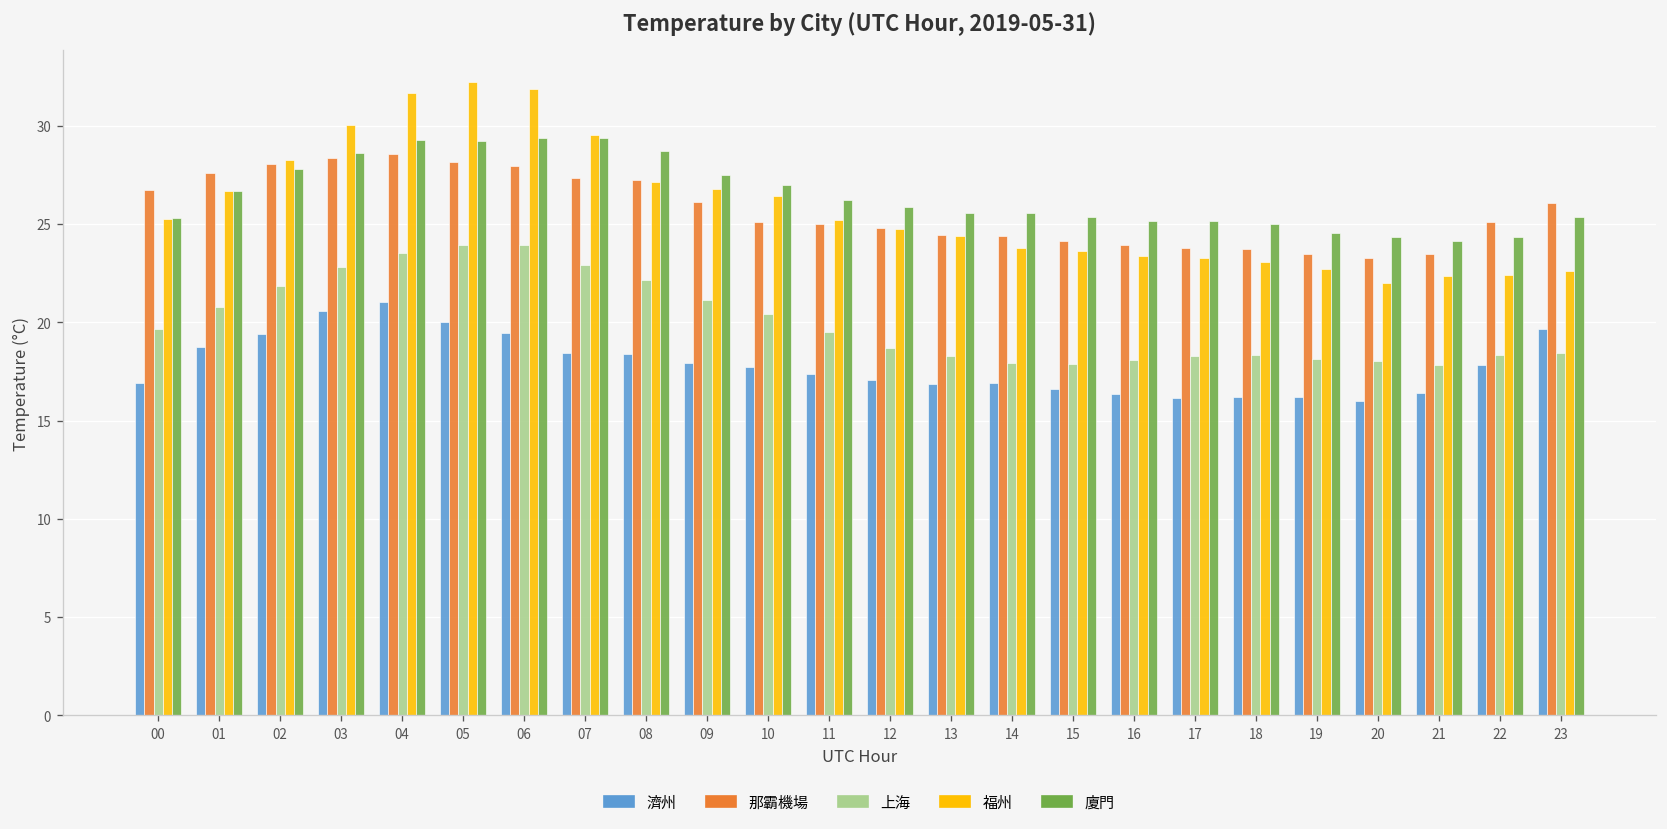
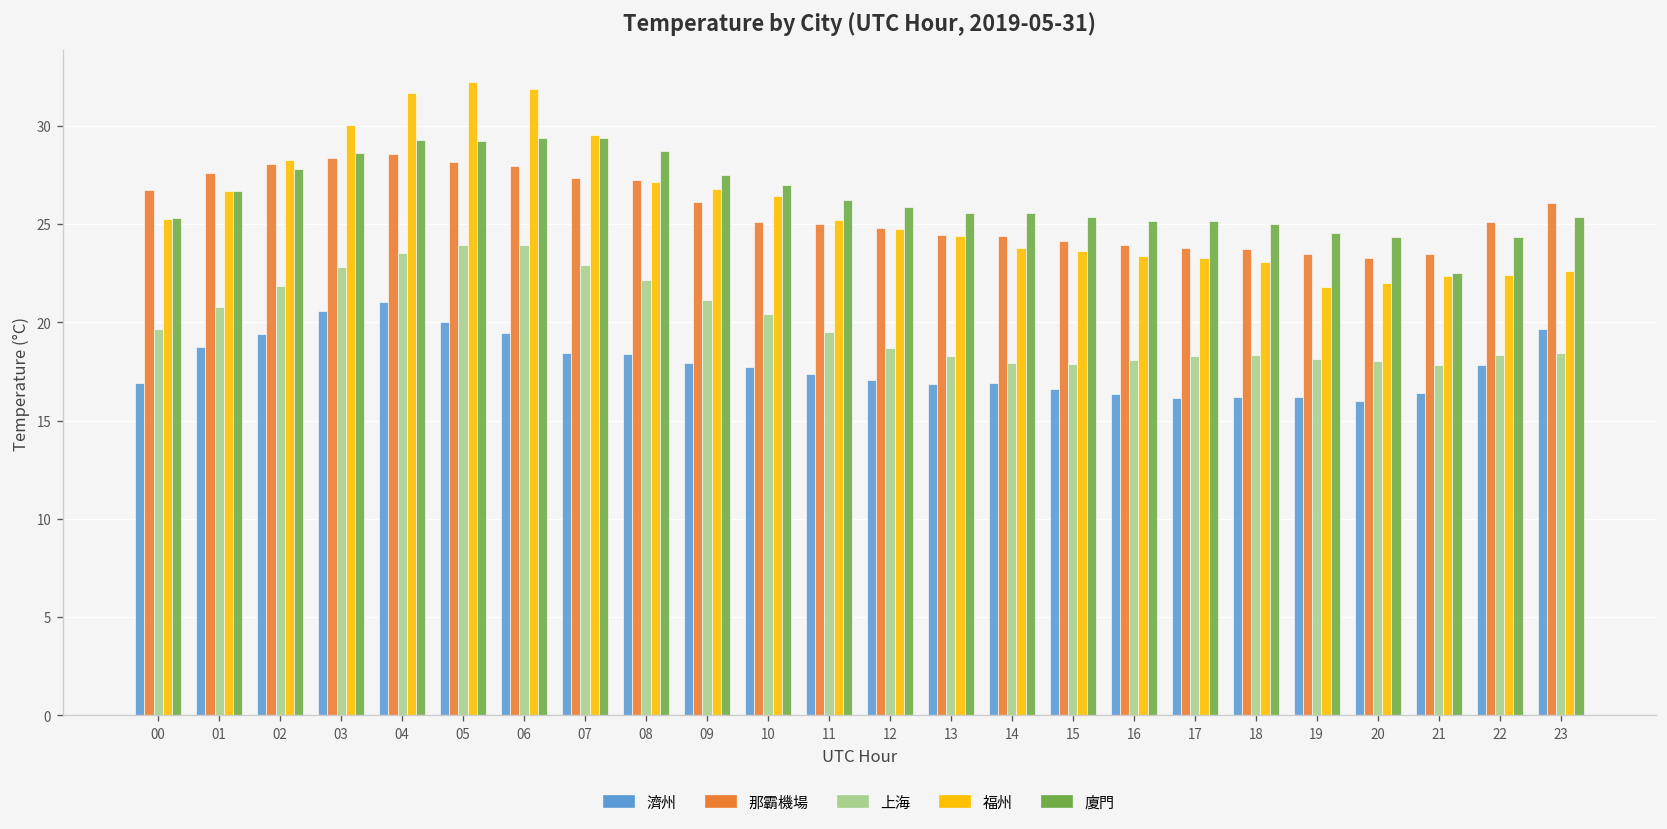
福州, 19: 22.7 -> 21.8
廈門, 21: 24.2 -> 22.5
